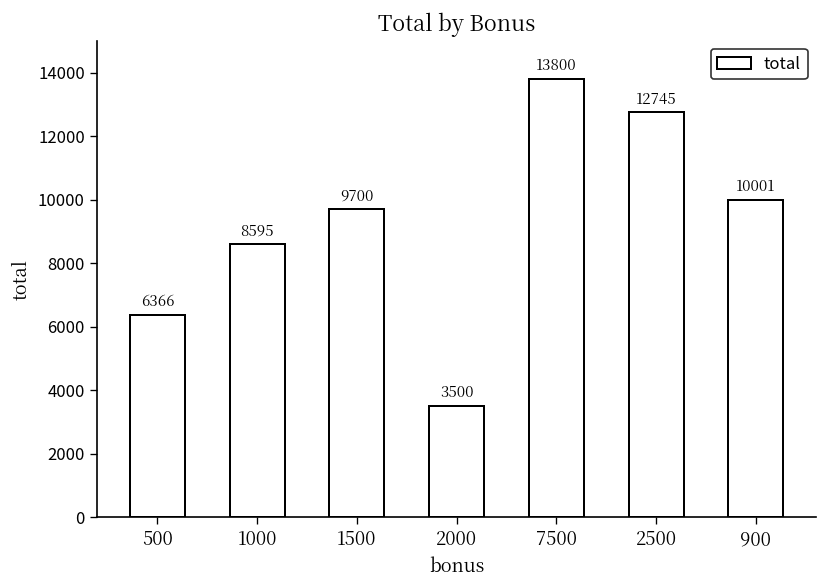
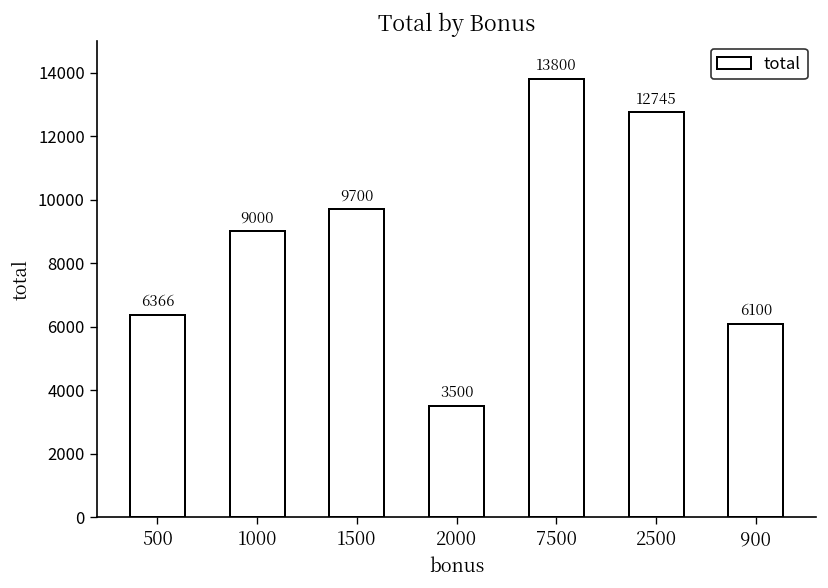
1000: 8595 -> 9000
900: 10001 -> 6100
